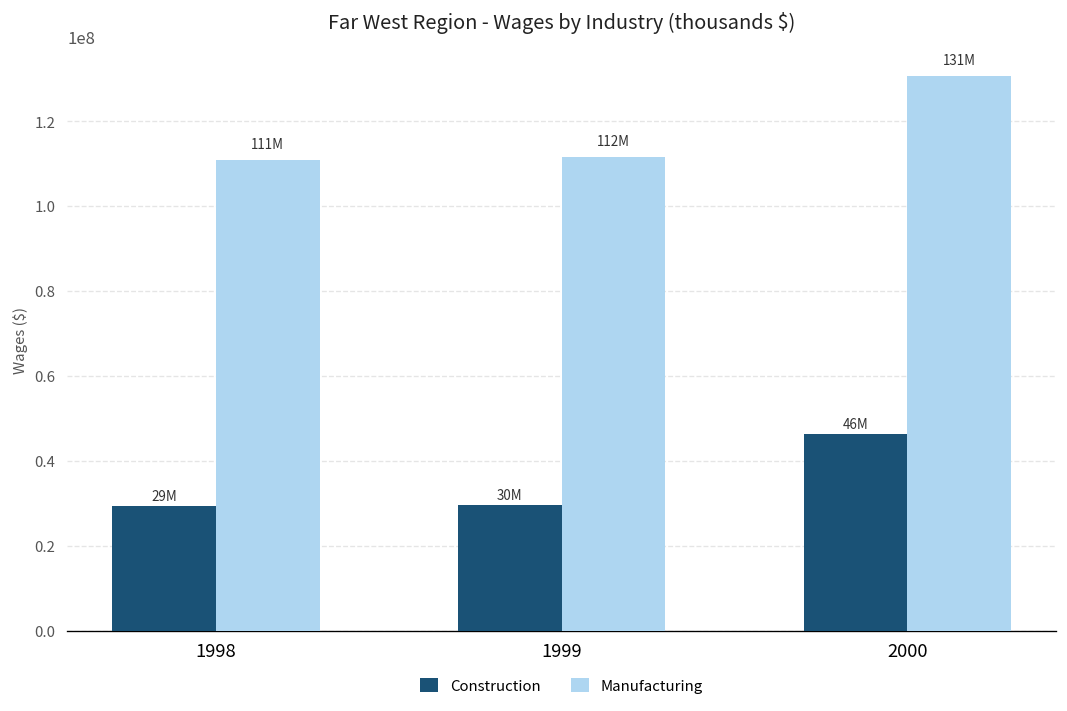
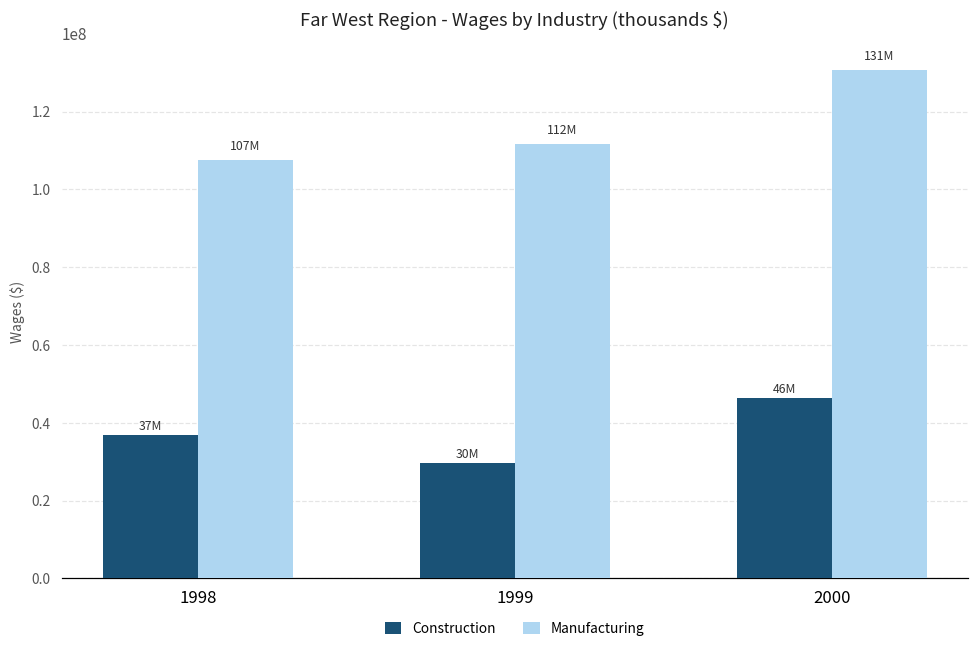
Construction, 1998: 29M -> 37M
Manufacturing, 1998: 111M -> 107M
